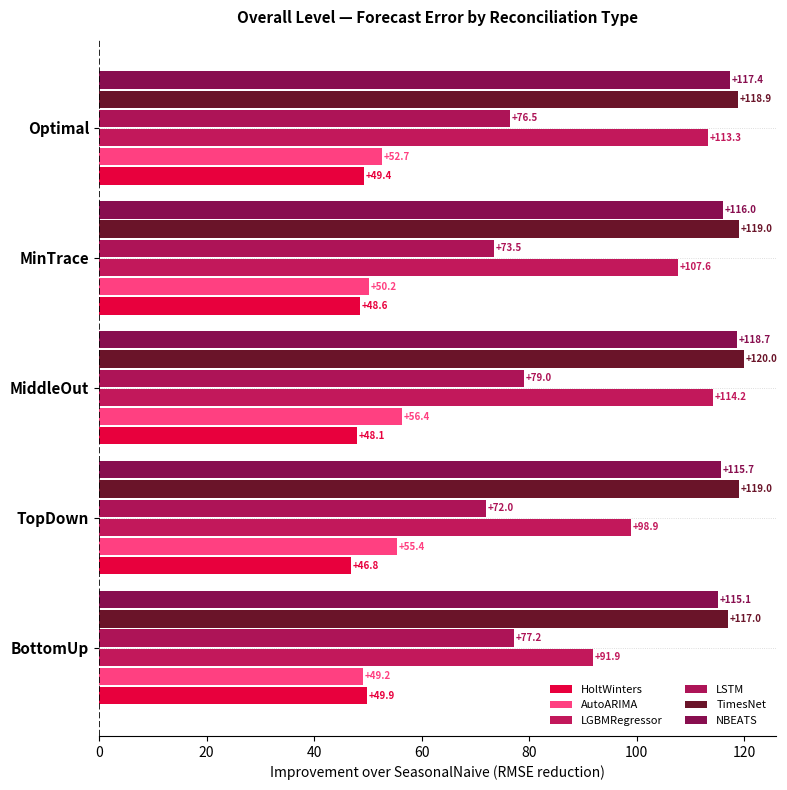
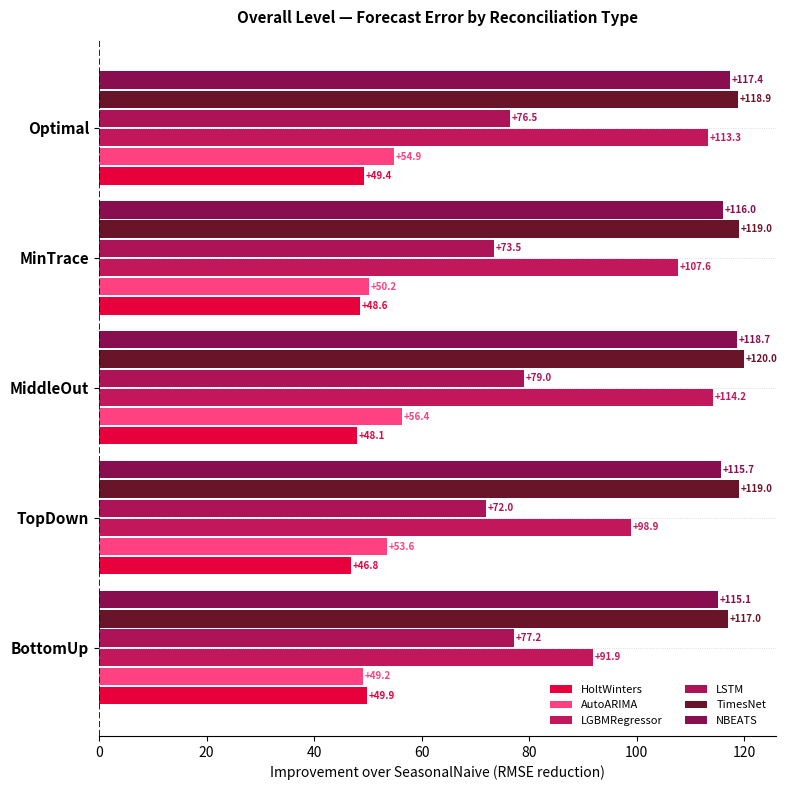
AutoARIMA, Optimal: +52.7 -> +54.9
AutoARIMA, TopDown: +55.4 -> +53.6
